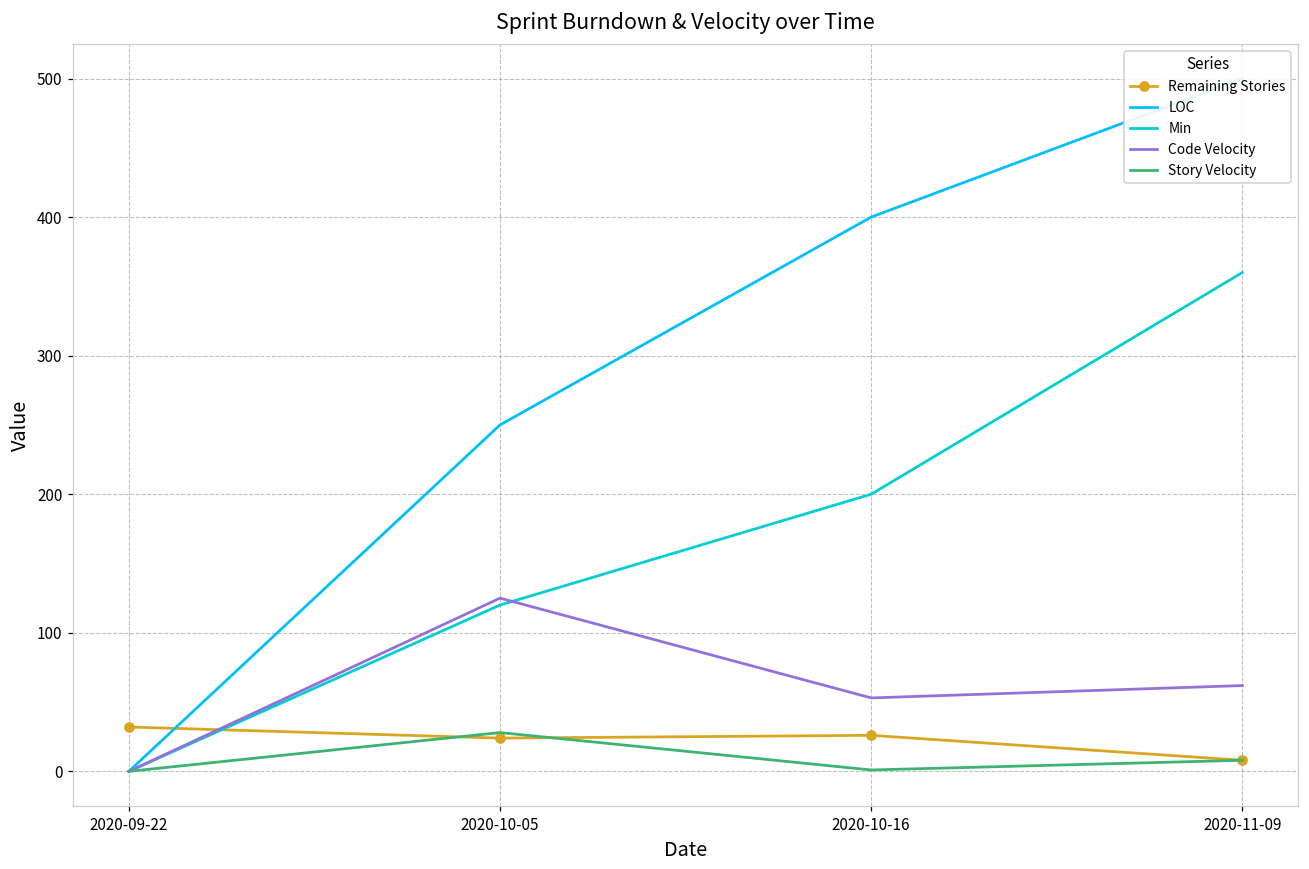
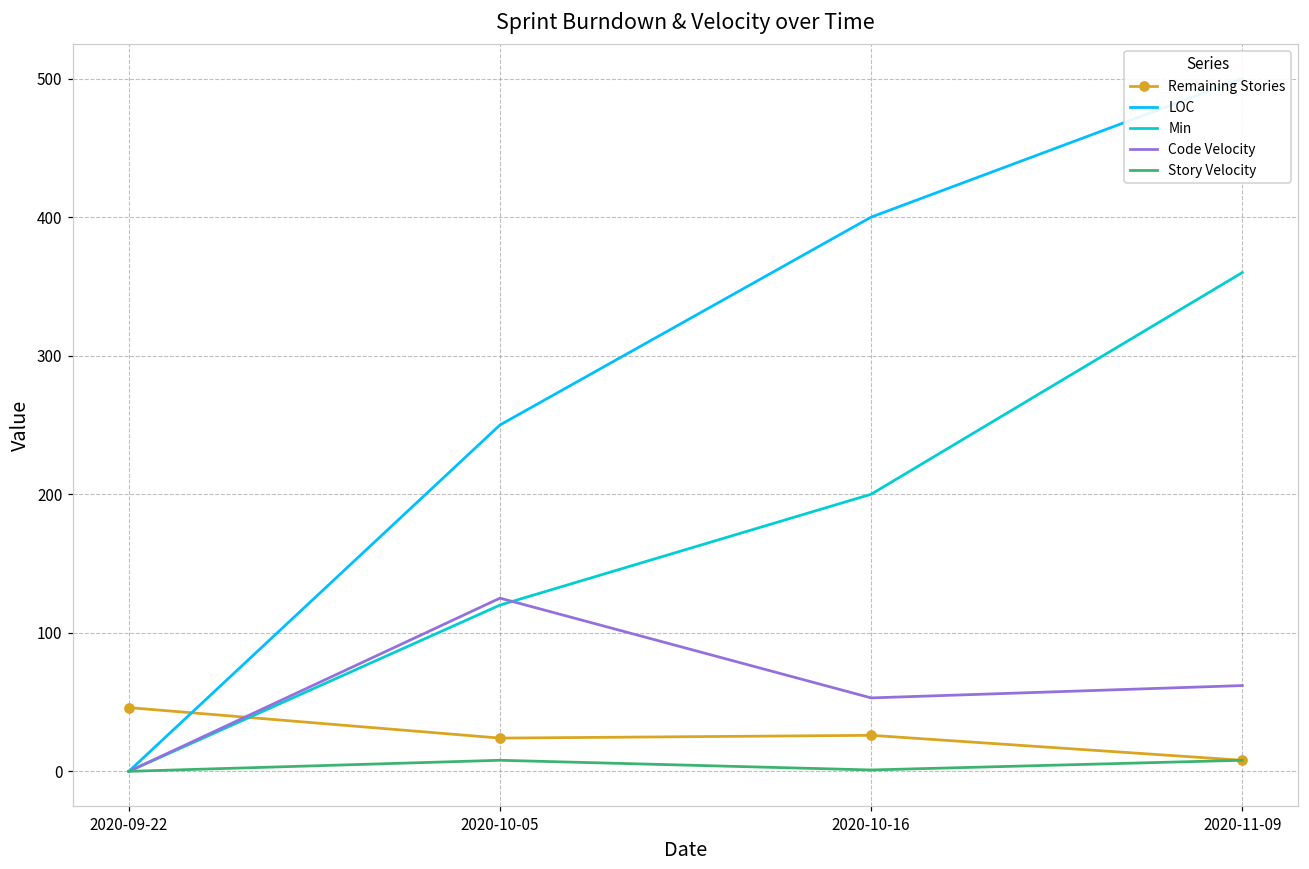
Remaining Stories, 2020-09-22: 32 -> 46
Story Velocity, 2020-10-05: 28 -> 8
